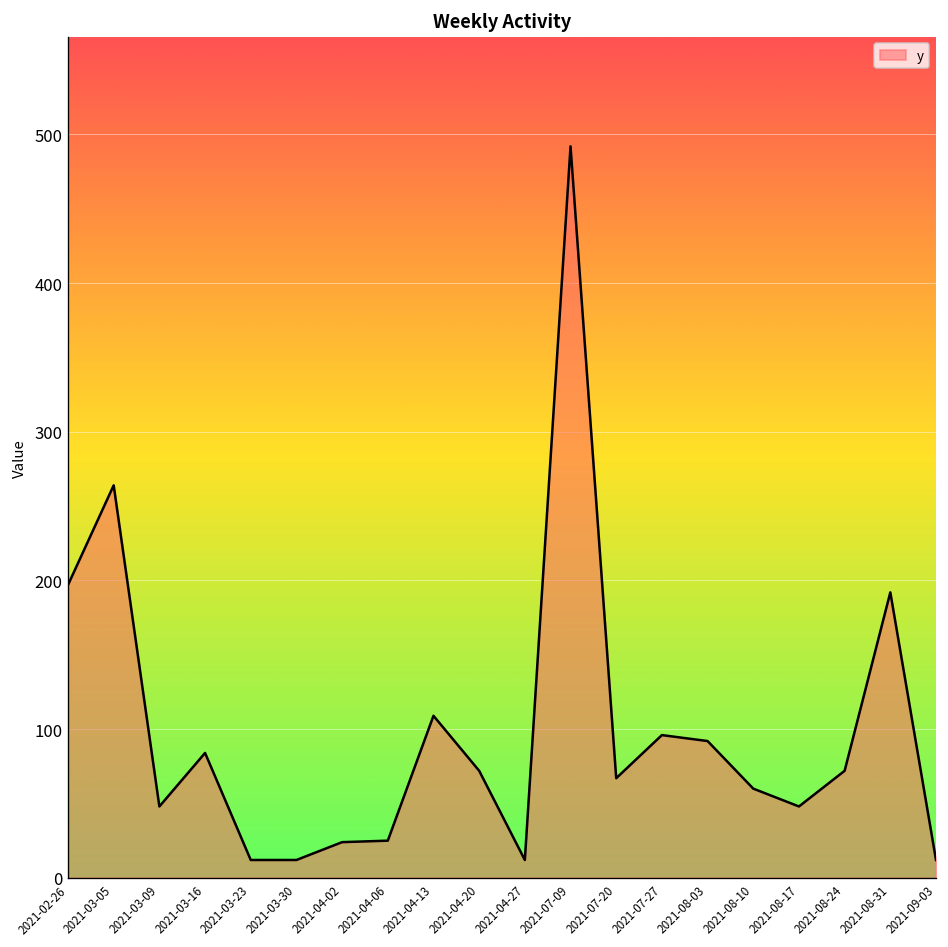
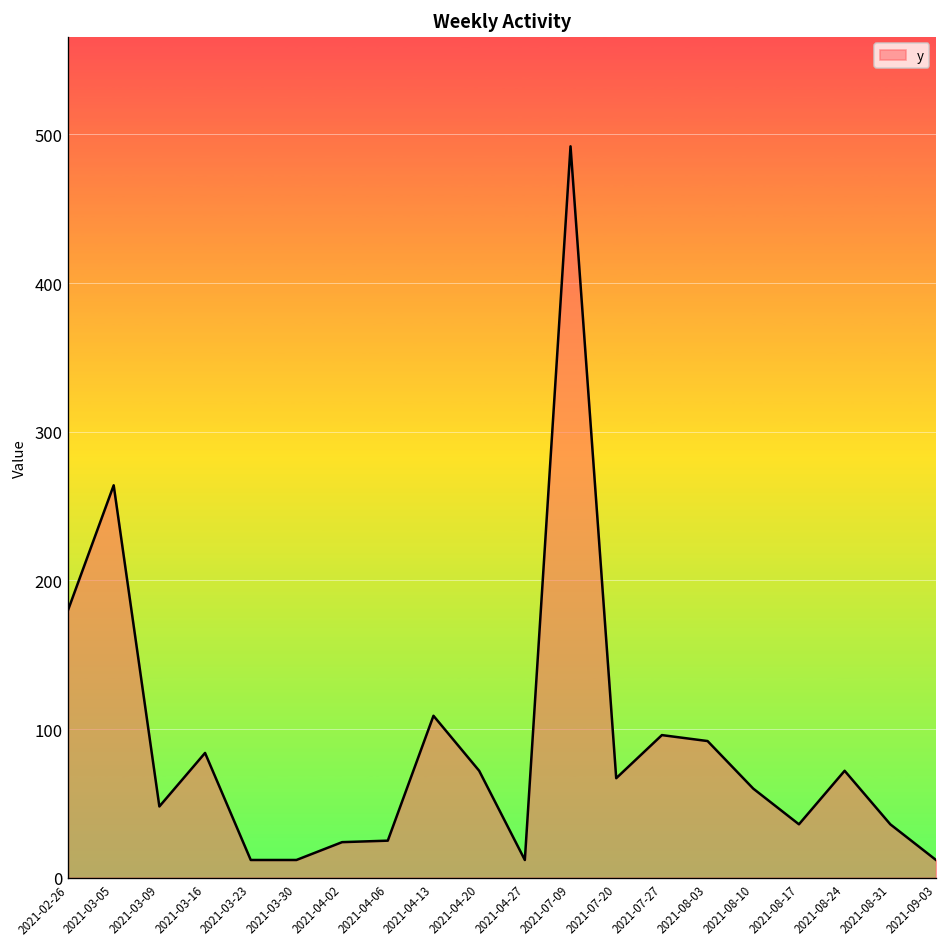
2021-02-26: 197 -> 180
2021-08-17: 48 -> 36
2021-08-31: 192 -> 36
